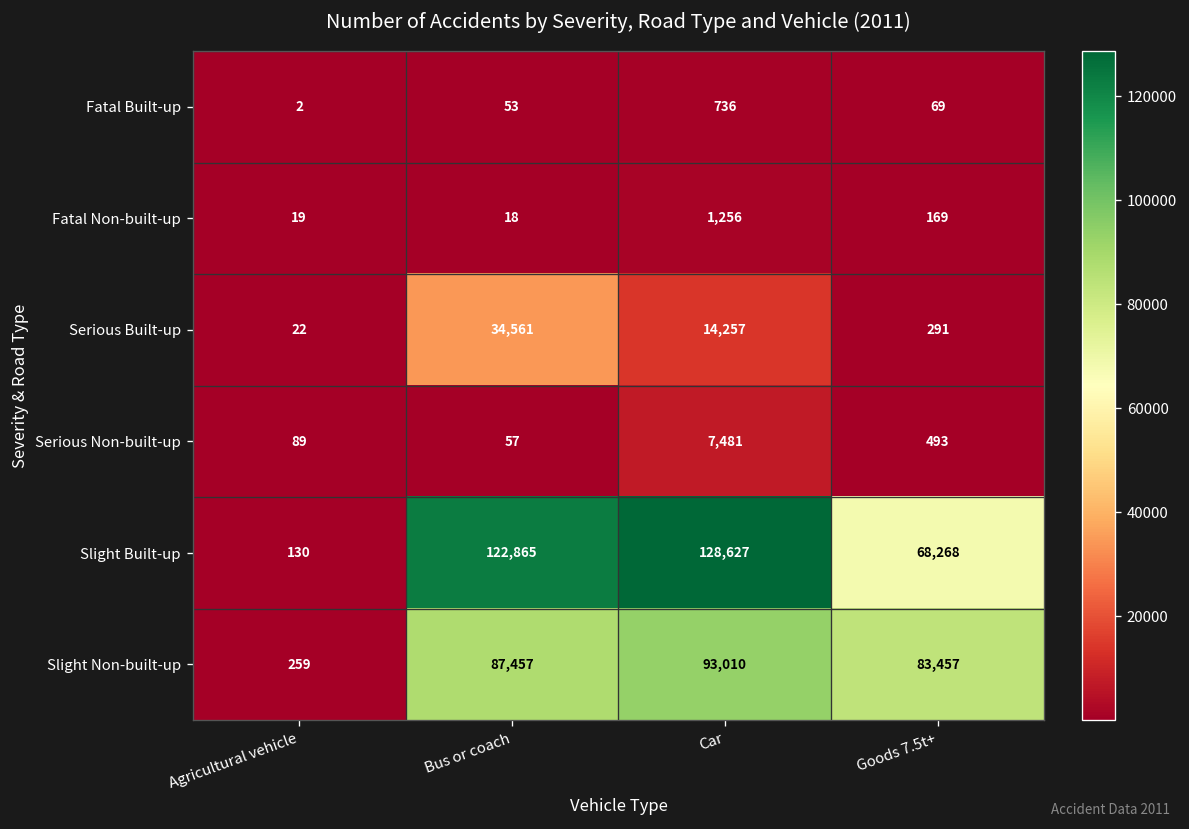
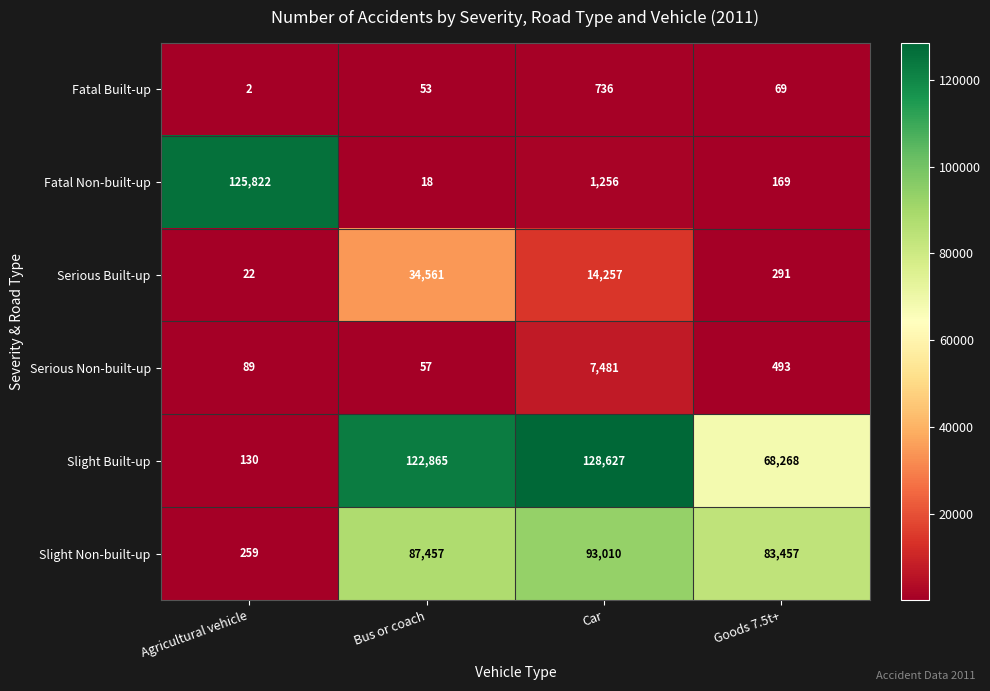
Fatal Non-built-up, Agricultural vehicle: 19 -> 125,822
